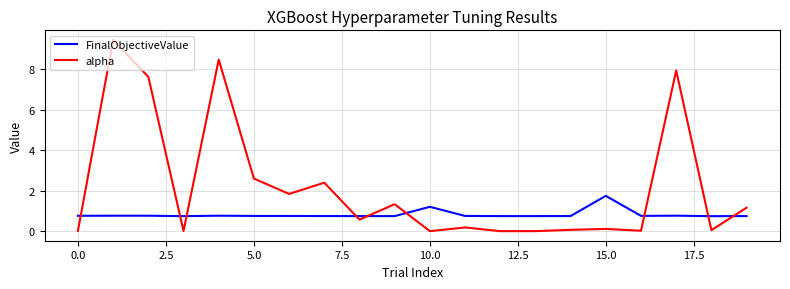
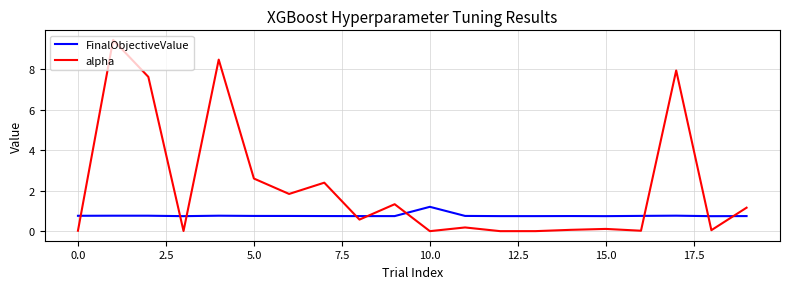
FinalObjectiveValue, 15.0: 1.8 -> 0.8
